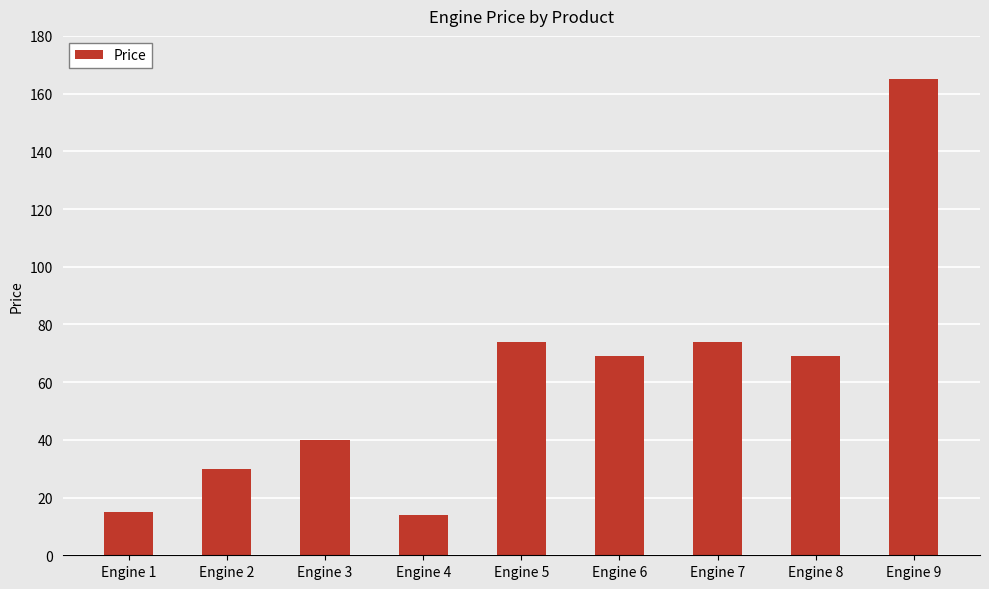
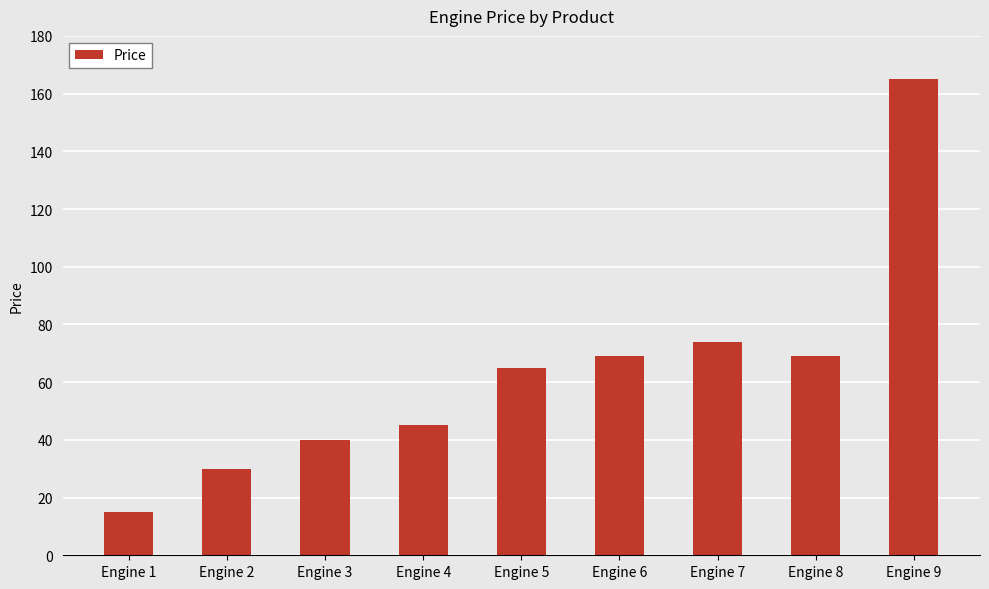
Engine 4: 14 -> 45
Engine 5: 74 -> 65
